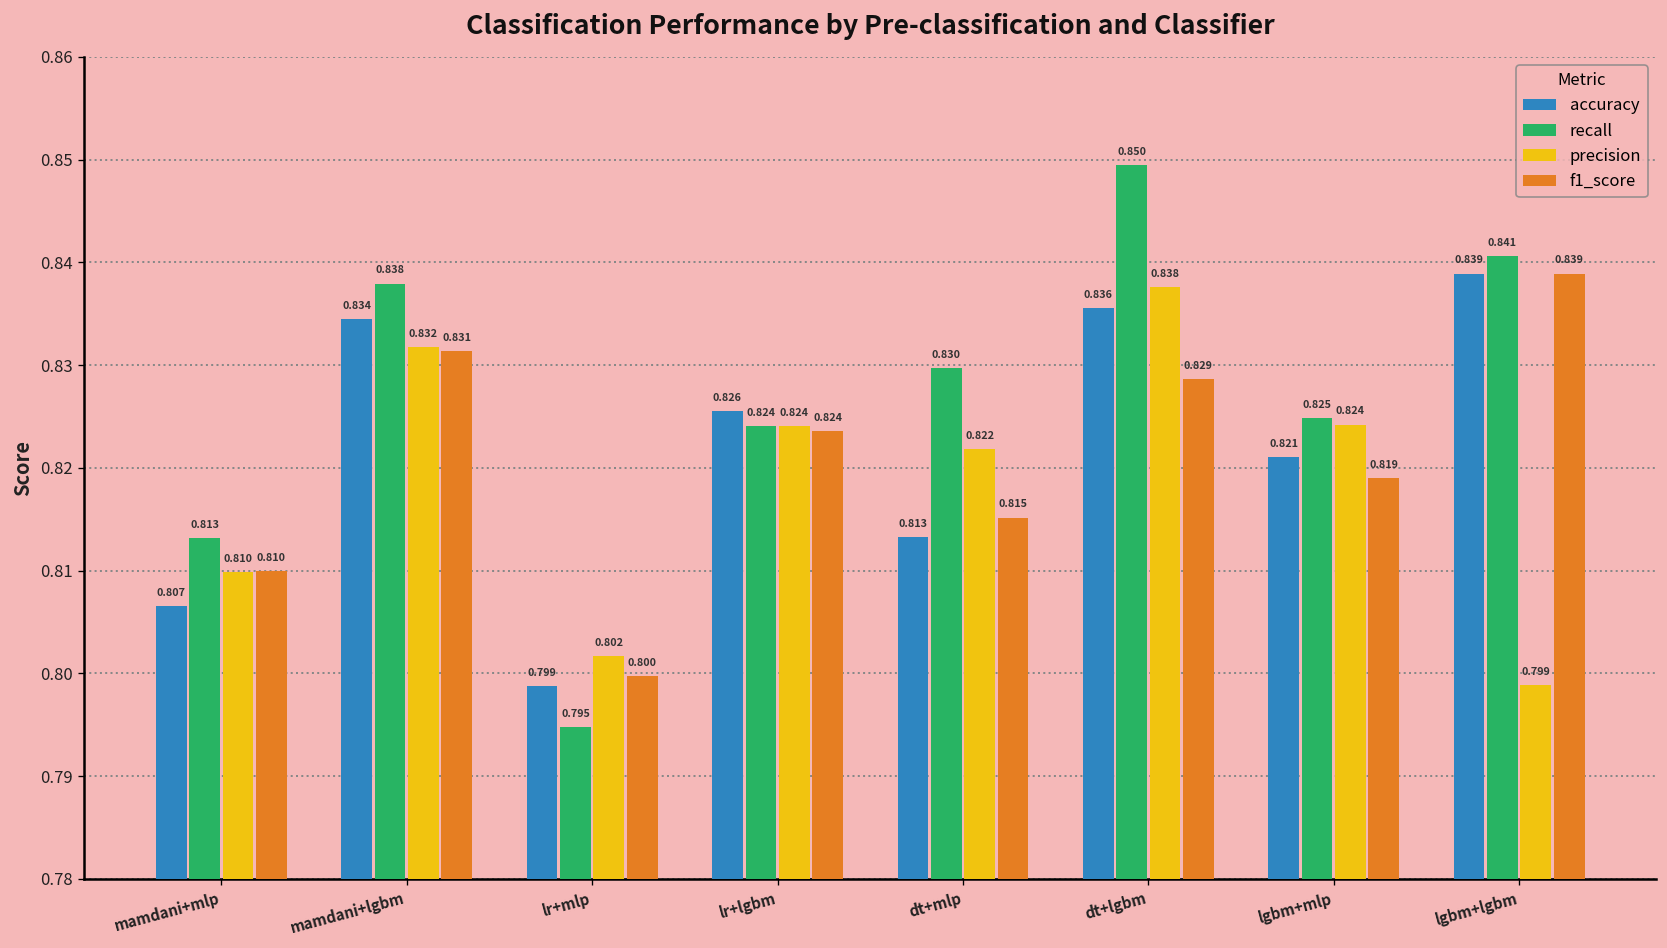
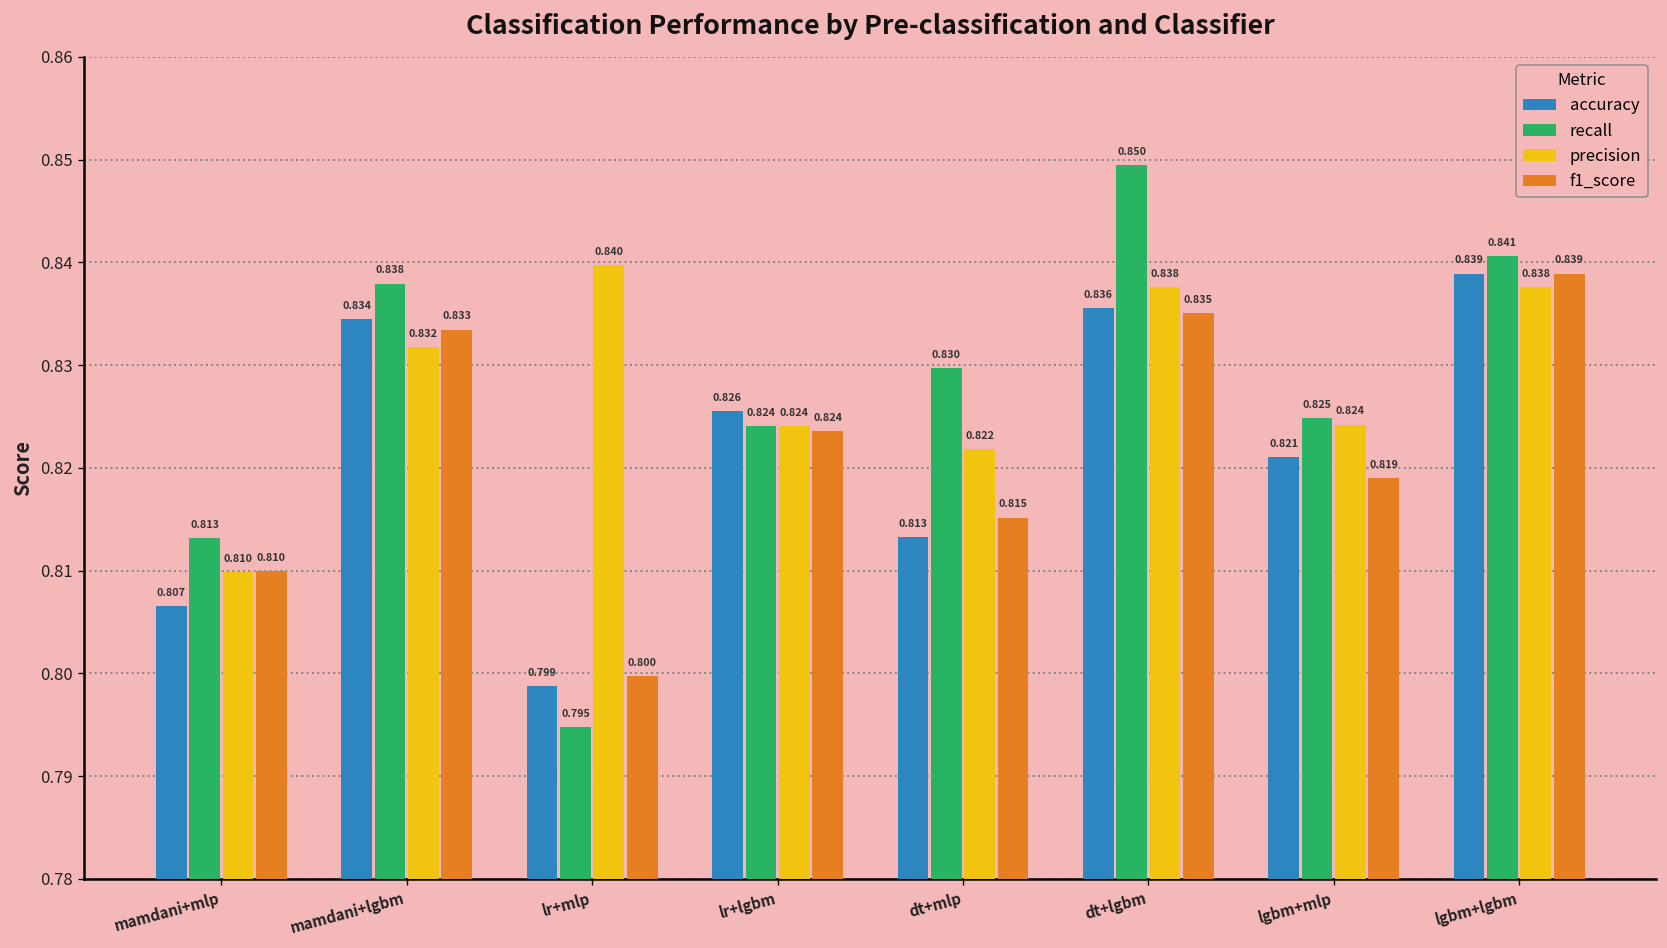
f1_score, mamdani+lgbm: 0.831 -> 0.833
precision, lr+mlp: 0.802 -> 0.840
f1_score, dt+lgbm: 0.829 -> 0.835
precision, lgbm+lgbm: 0.799 -> 0.838
